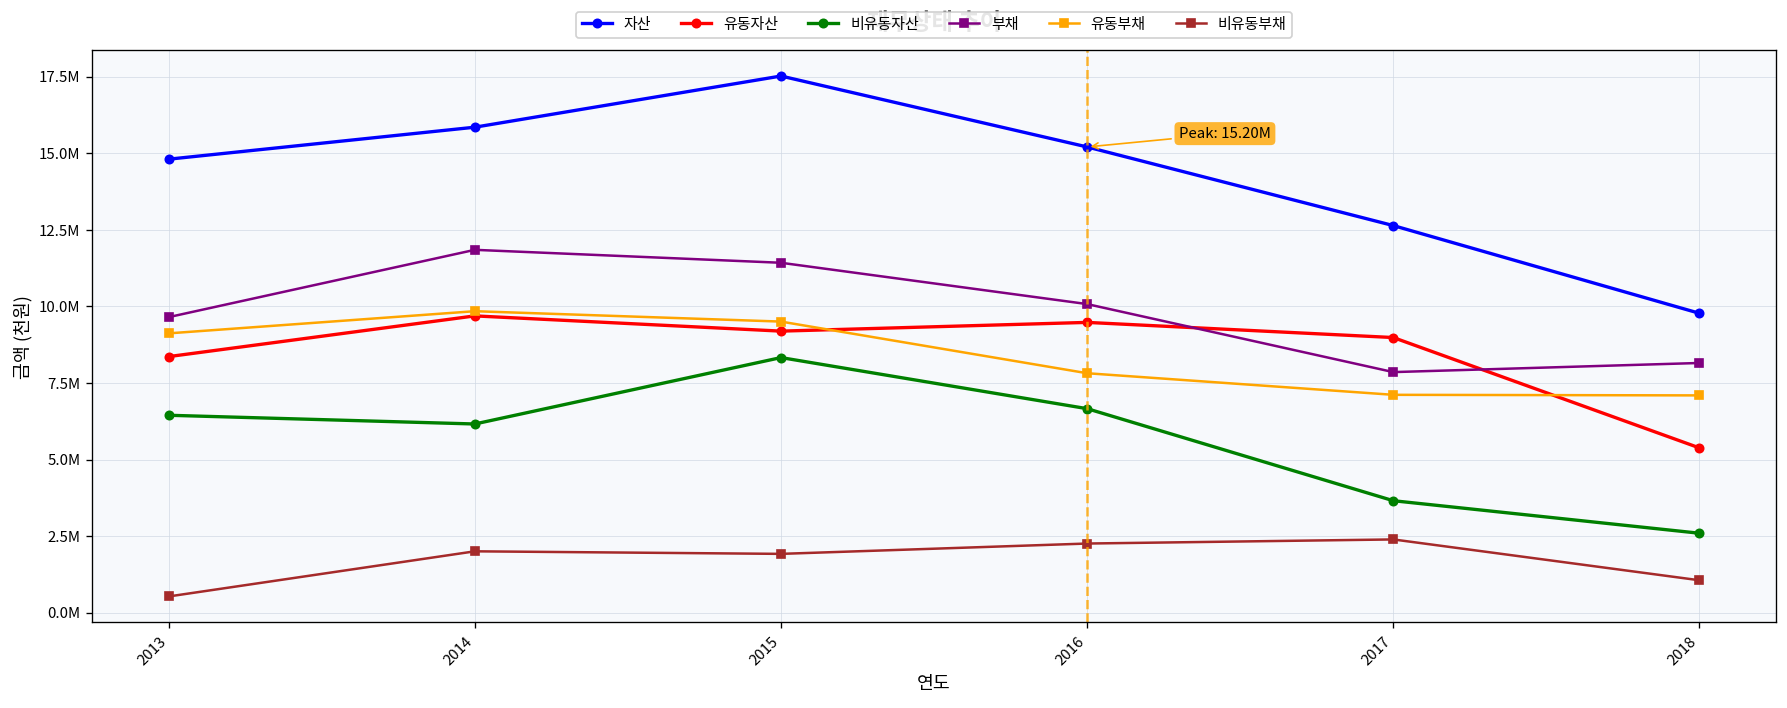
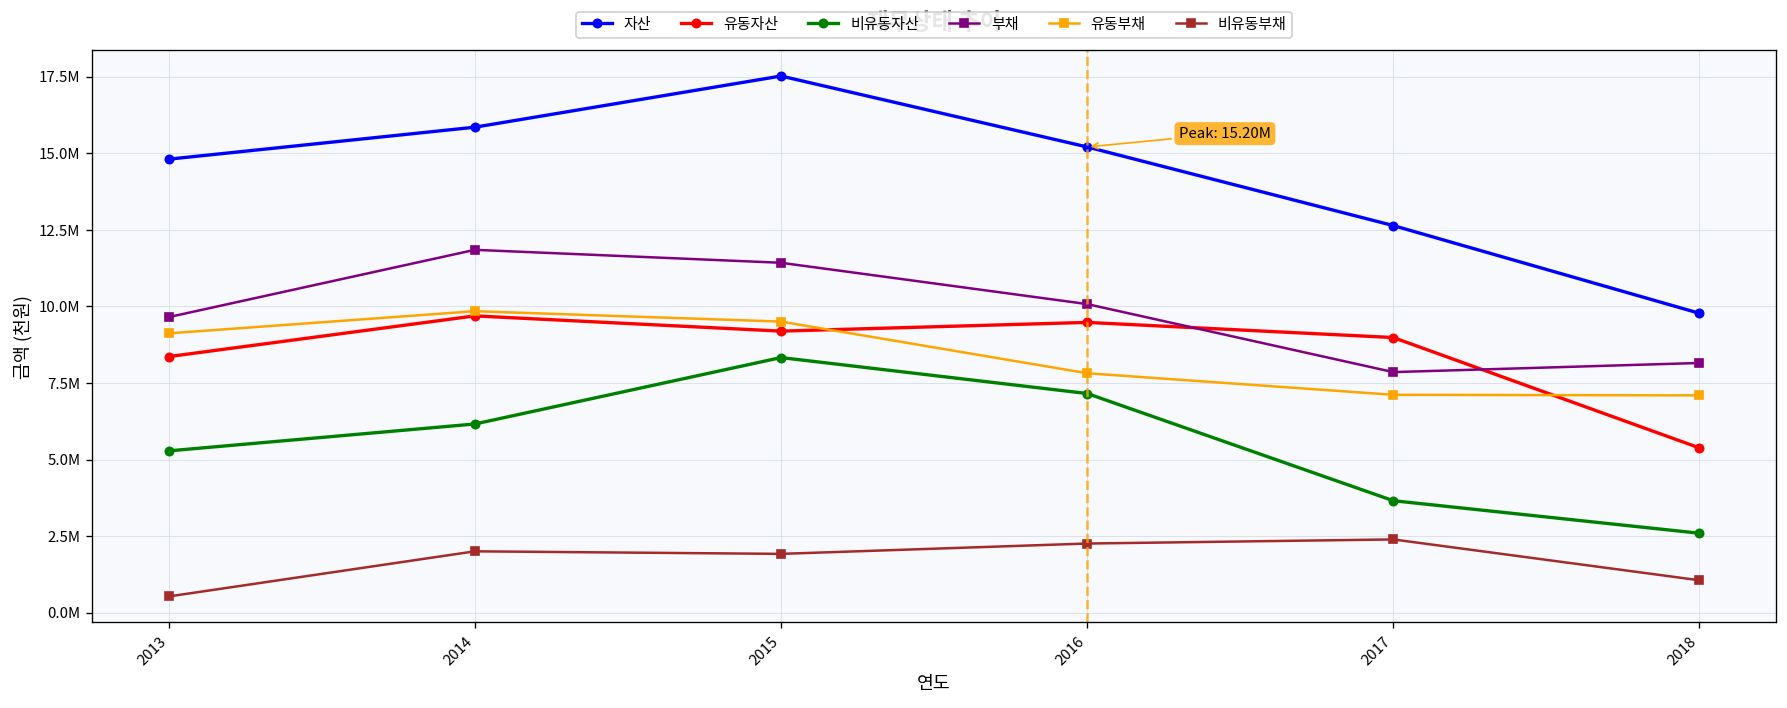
비유동자산, 2013: 6400000 -> 5300000
비유동자산, 2016: 6700000 -> 7200000
